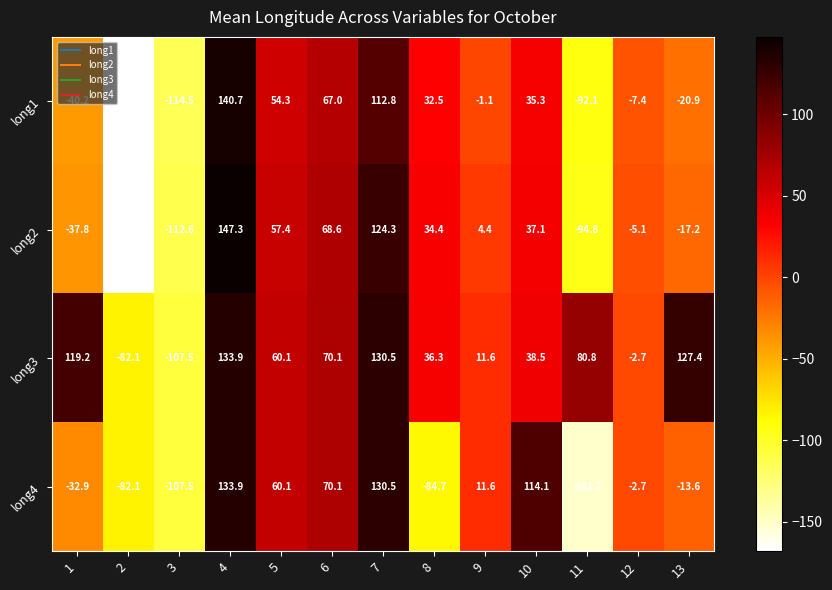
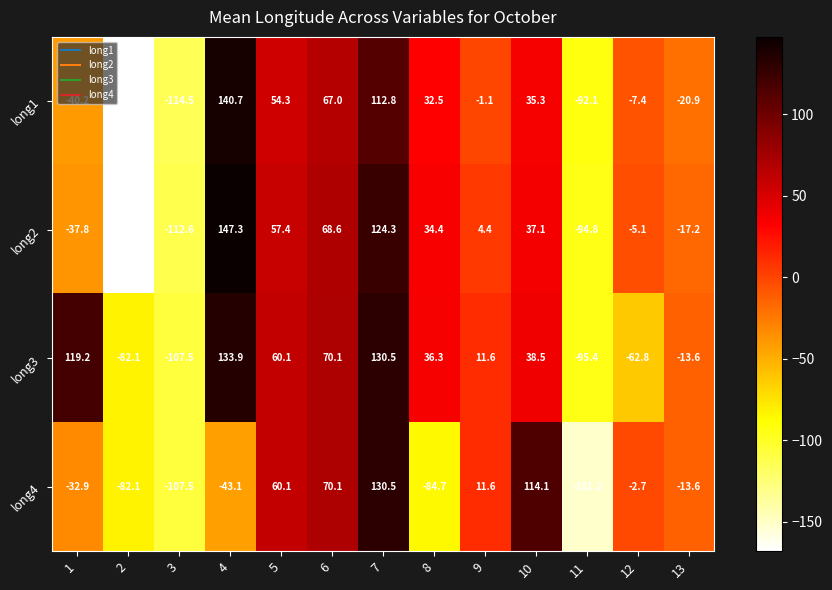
long3, 11: 80.8 -> -95.4
long3, 12: -2.7 -> -62.8
long3, 13: 127.4 -> -13.6
long4, 4: 133.9 -> -43.1
